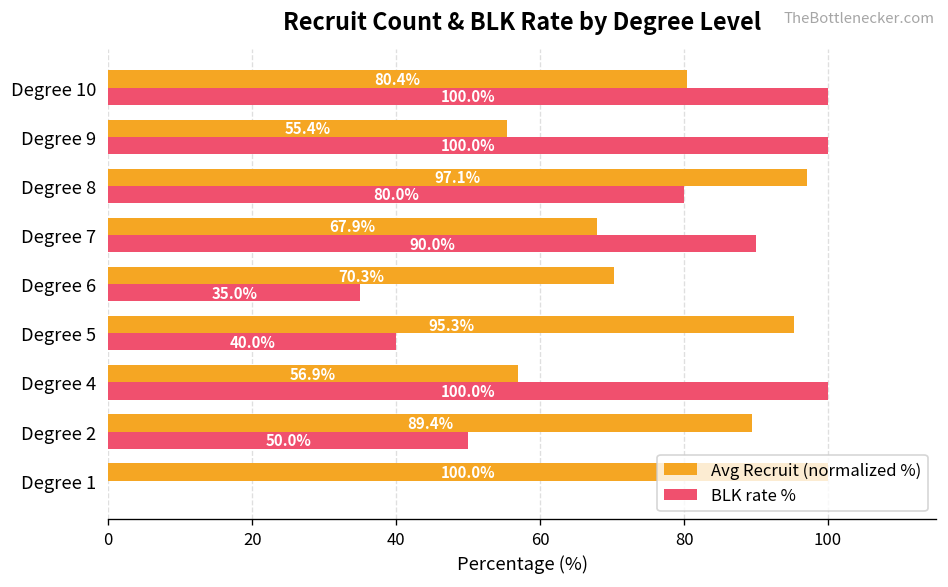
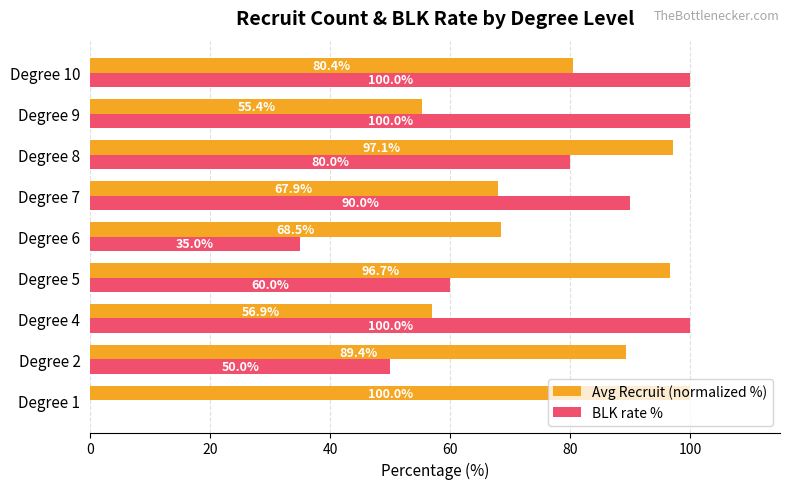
Avg Recruit (normalized %), Degree 6: 70.3% -> 68.5%
Avg Recruit (normalized %), Degree 5: 95.3% -> 96.7%
BLK rate %, Degree 5: 40.0% -> 60.0%
